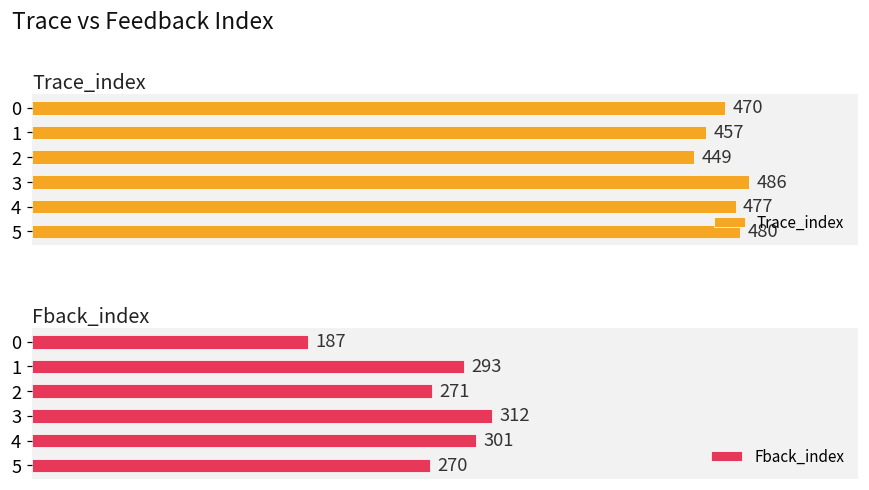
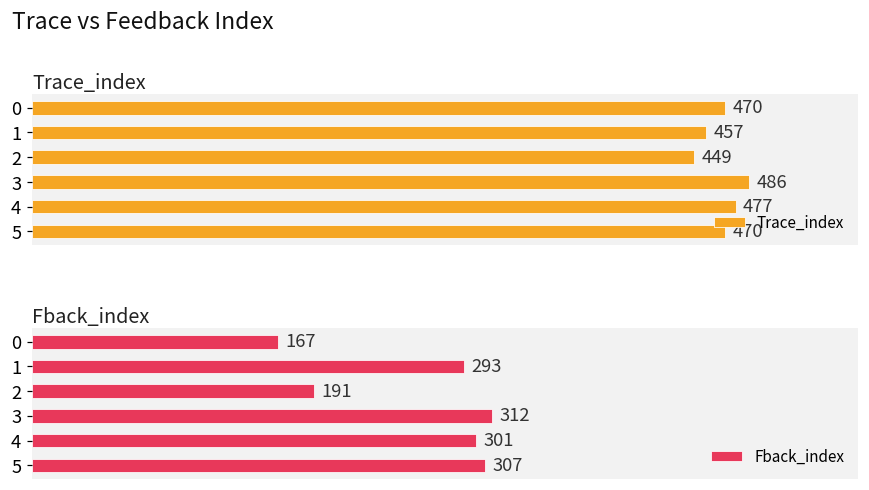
Trace_index, 5: 480 -> 470
Fback_index, 0: 187 -> 167
Fback_index, 2: 271 -> 191
Fback_index, 5: 270 -> 307
